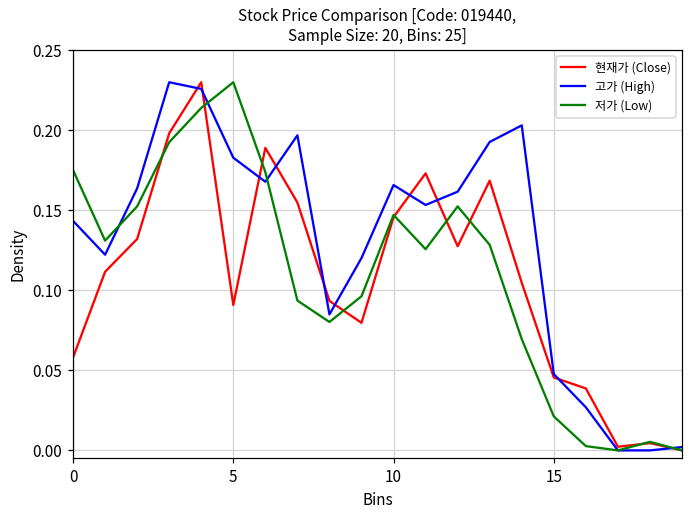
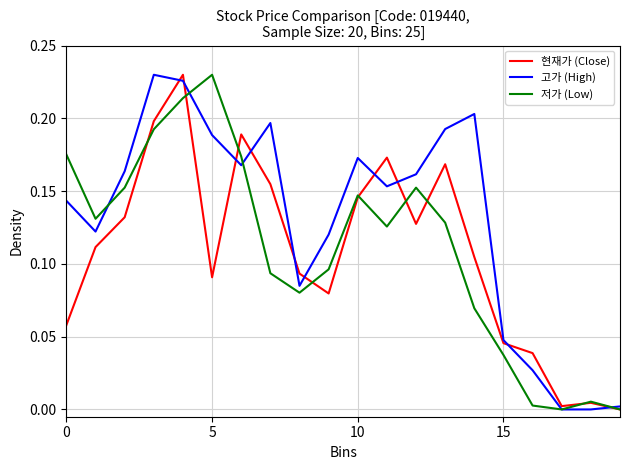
고가 (High), 5: 0.183 -> 0.189
고가 (High), 10: 0.166 -> 0.173
저가 (Low), 15: 0.021 -> 0.037
